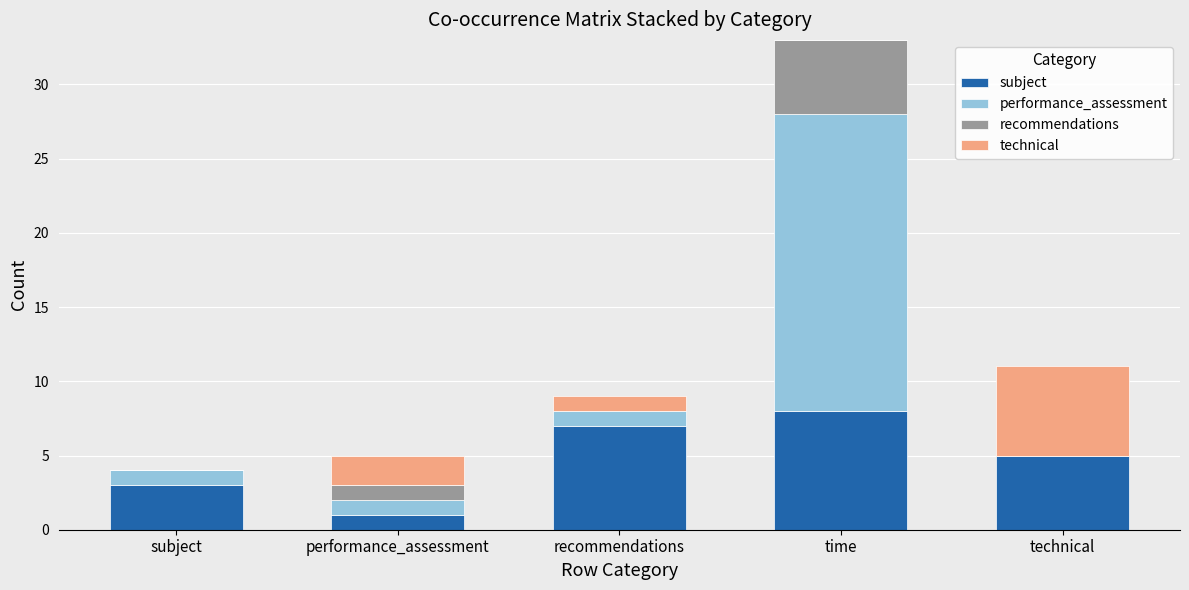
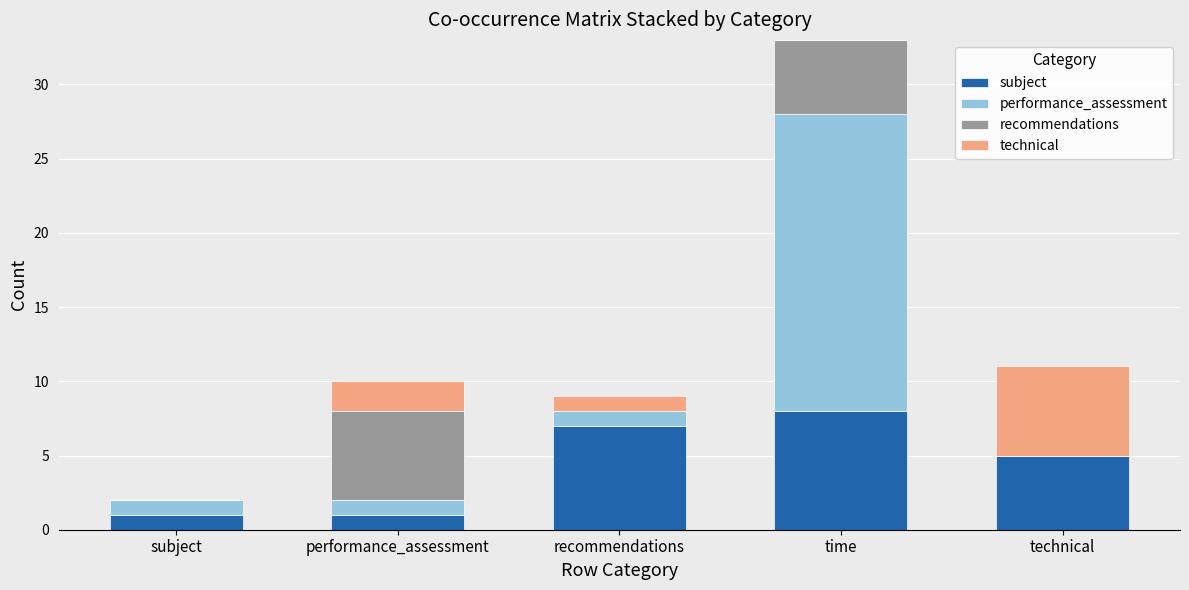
subject, subject: 3 -> 1
recommendations, performance_assessment: 1 -> 6
